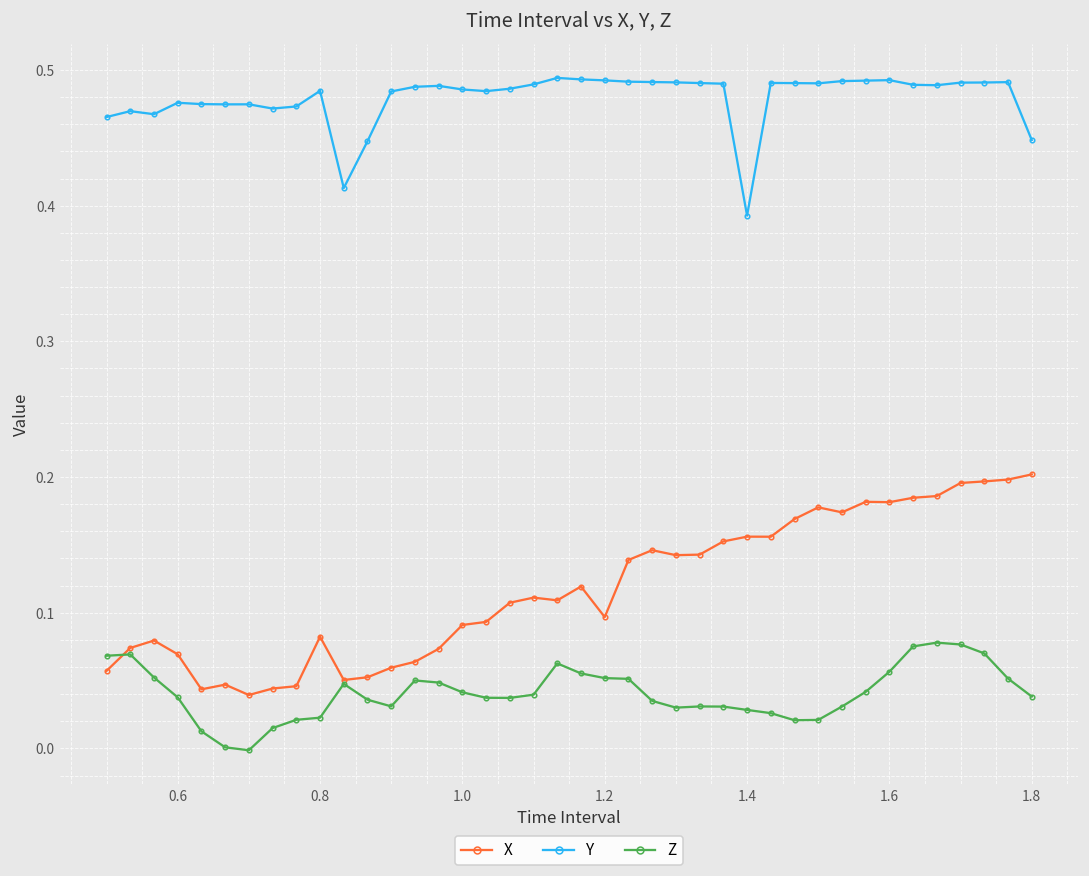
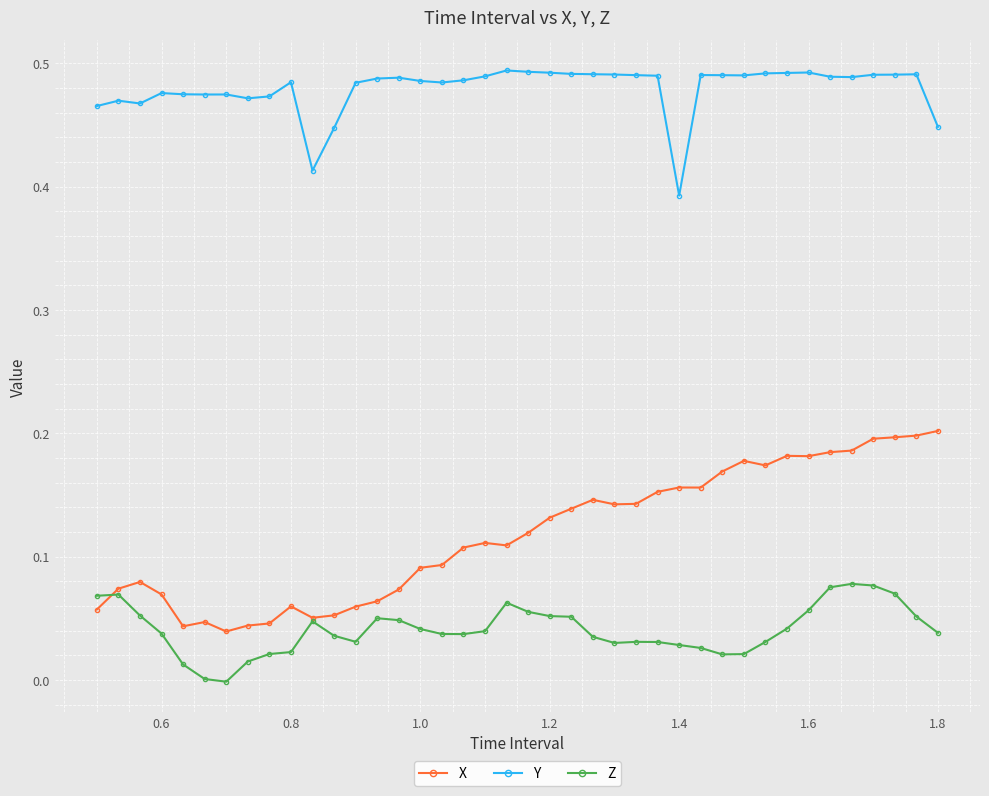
X, 0.8: 0.082 -> 0.060
X, 1.2: 0.097 -> 0.132
